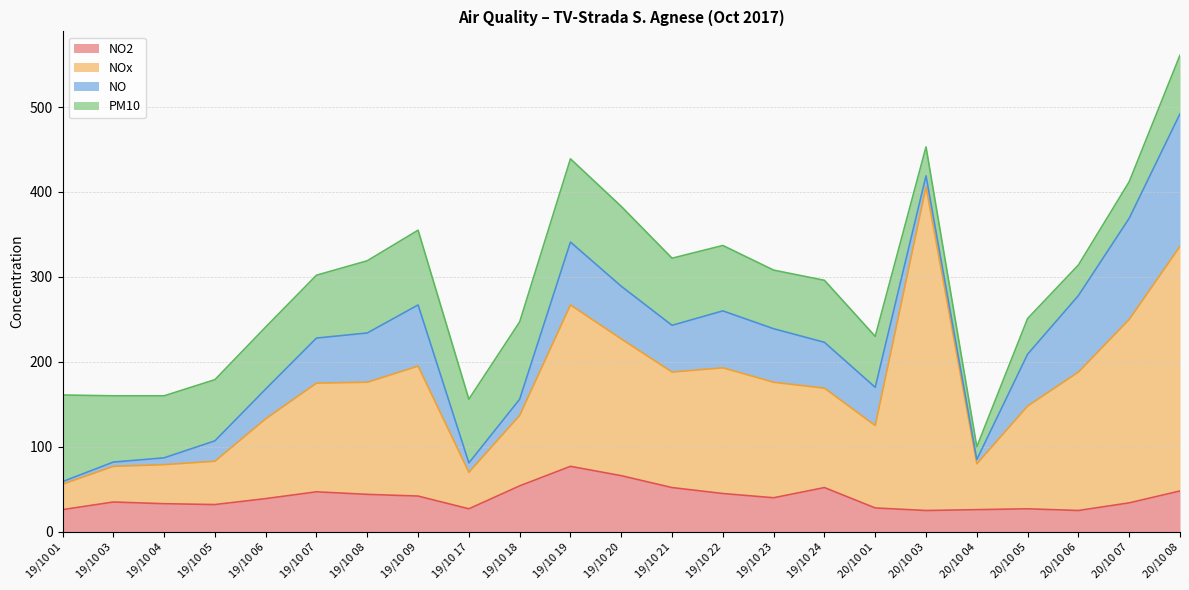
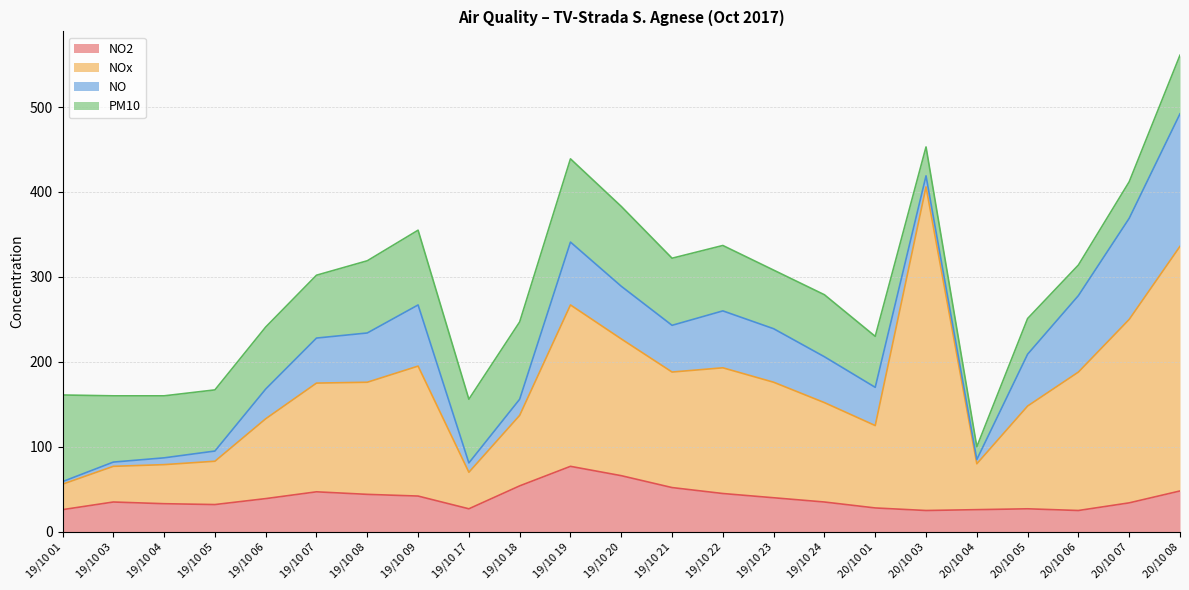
NO, 19/10 05: 20 -> 10
NO2, 19/10 24: 50 -> 40
